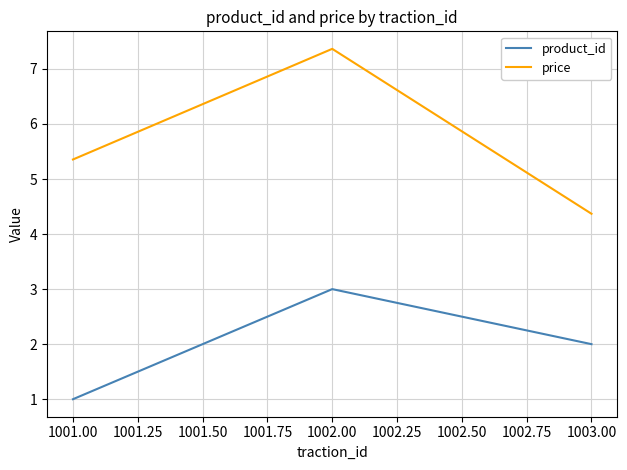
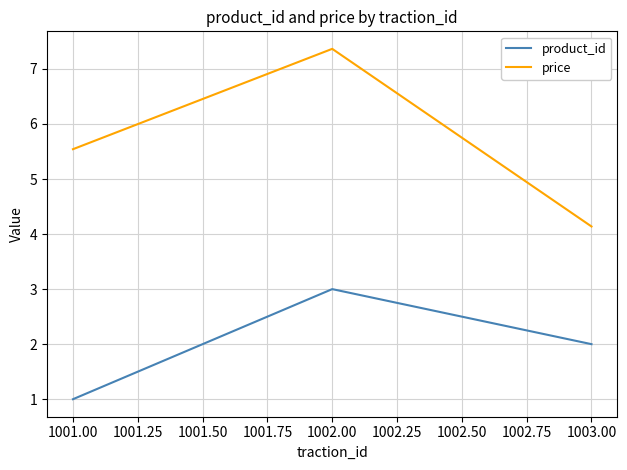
price, 1001.00: 5.4 -> 5.5
price, 1003.00: 4.4 -> 4.1
